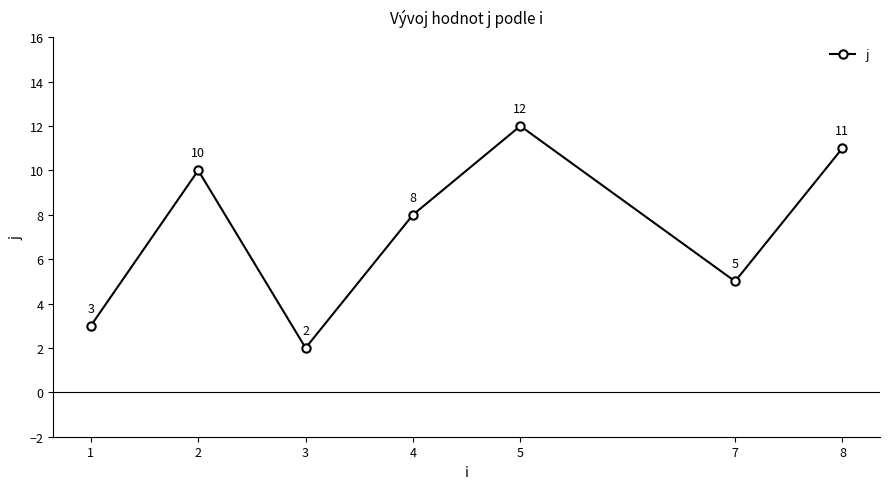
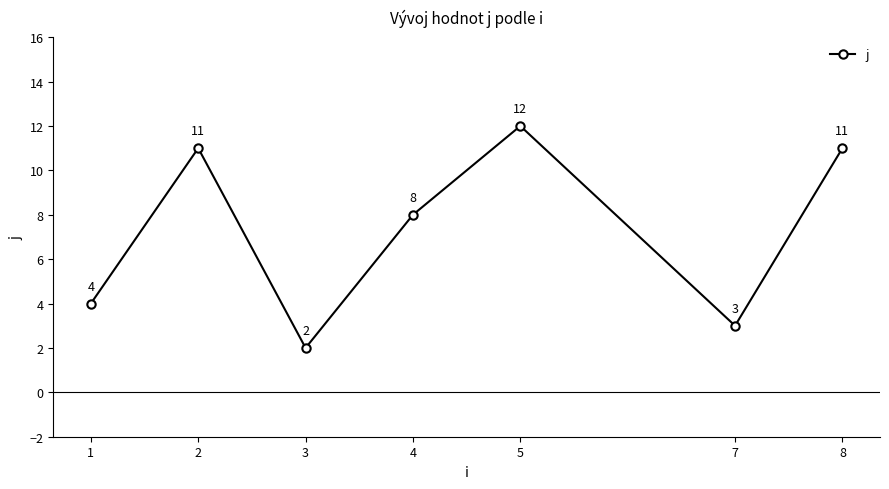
1: 3 -> 4
2: 10 -> 11
7: 5 -> 3
